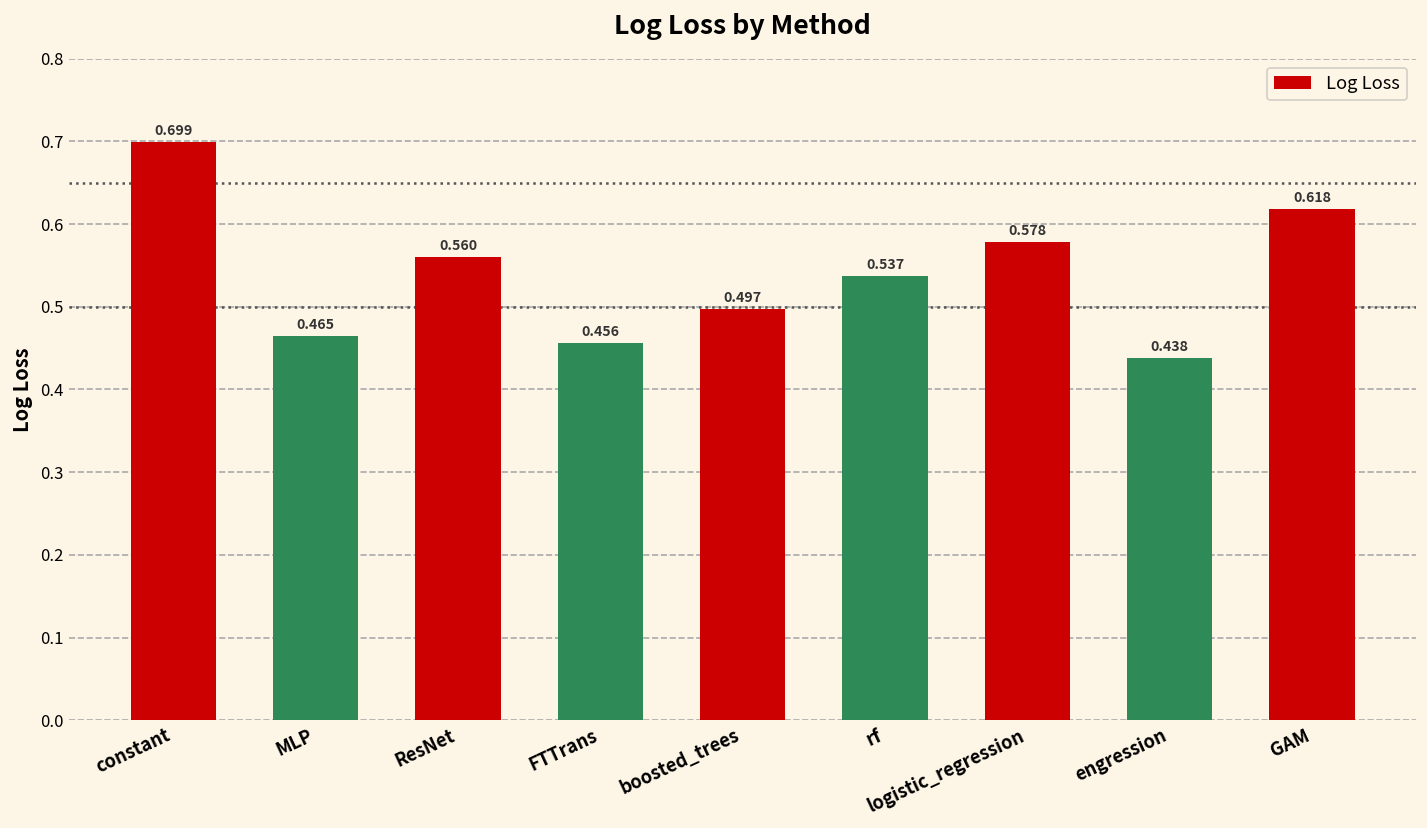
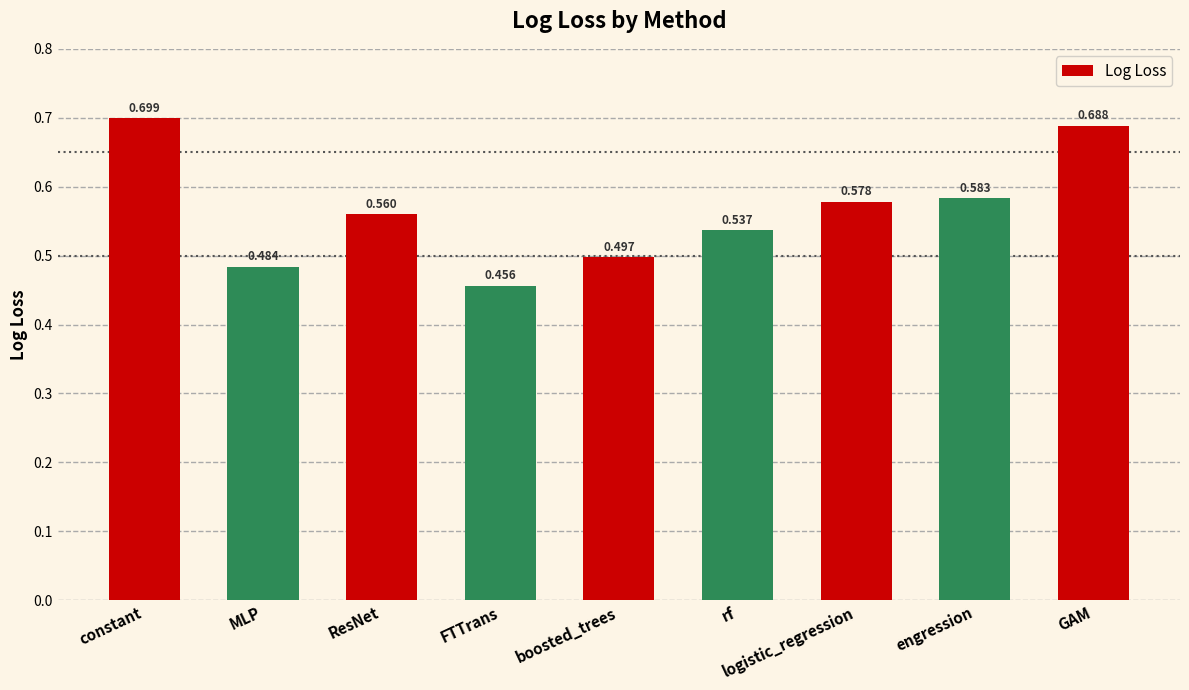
MLP: 0.465 -> 0.484
engression: 0.438 -> 0.583
GAM: 0.618 -> 0.688
